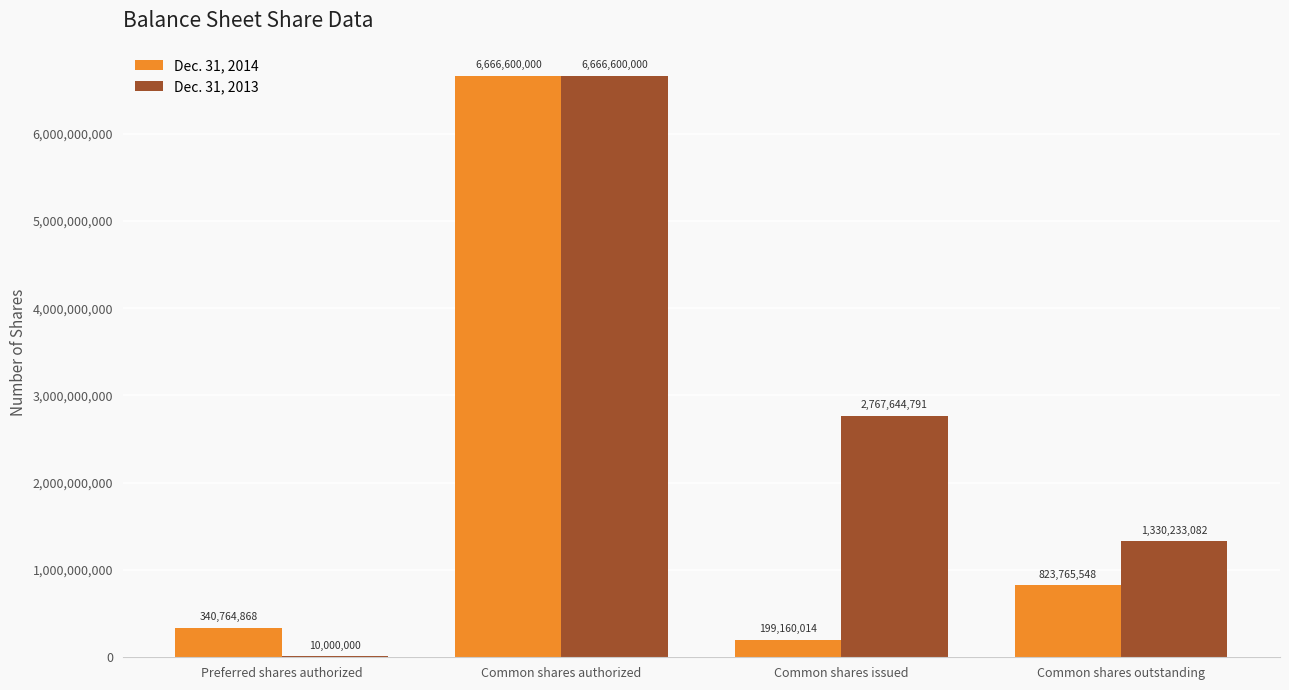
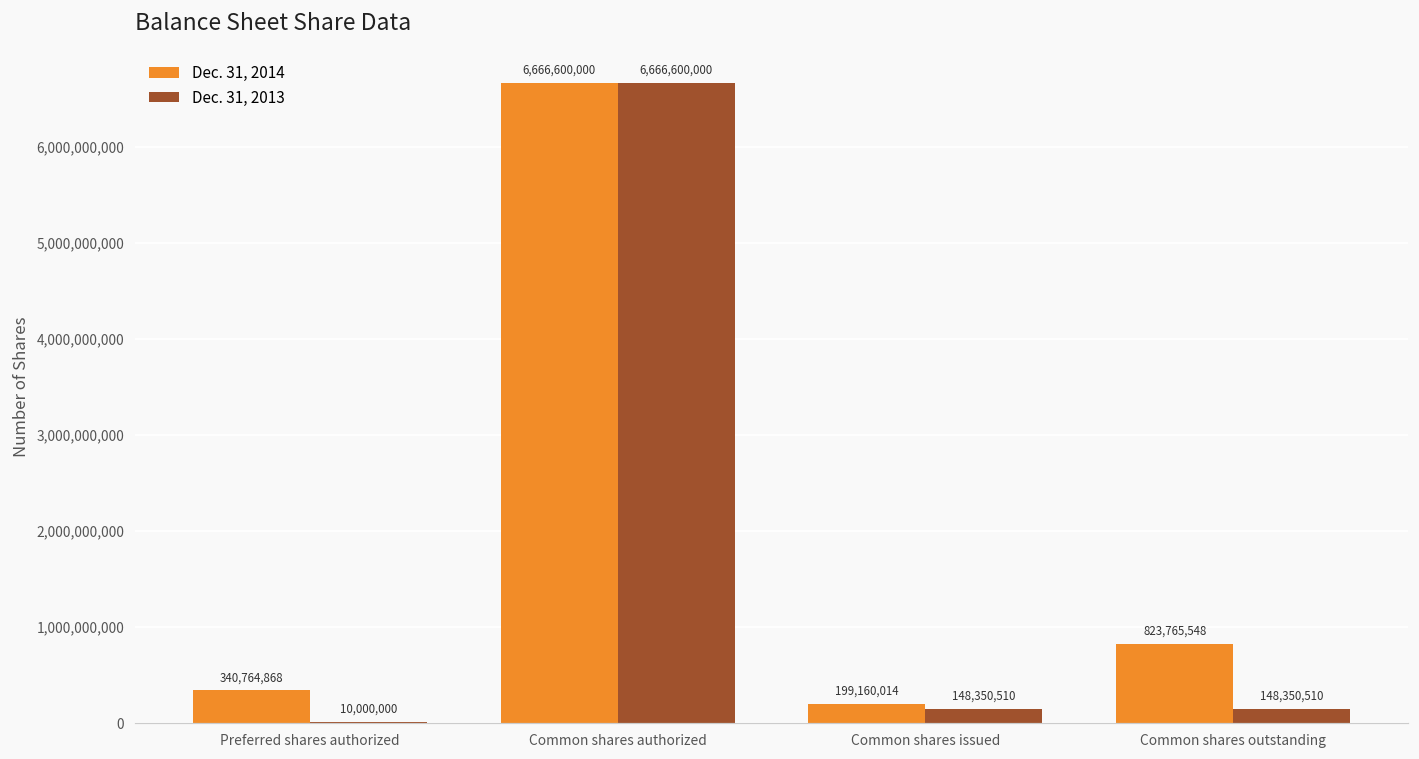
Dec. 31, 2013, Common shares issued: 2,767,644,791 -> 148,350,510
Dec. 31, 2013, Common shares outstanding: 1,330,233,082 -> 148,350,510
